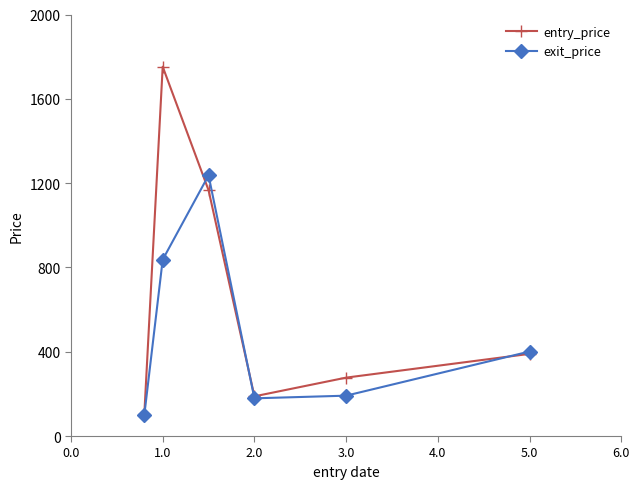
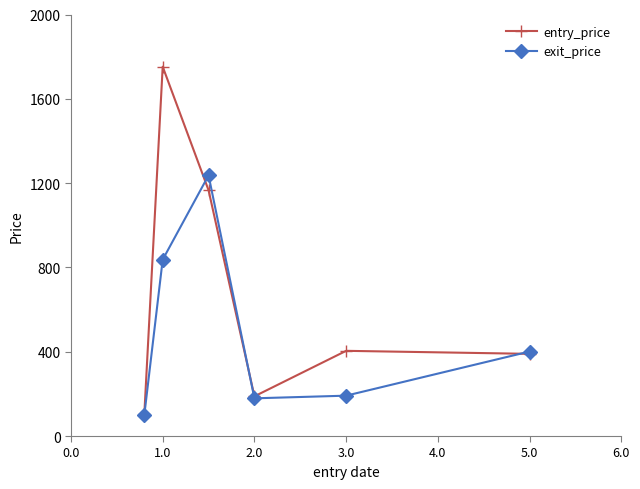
entry_price, 3.0: 280 -> 400
